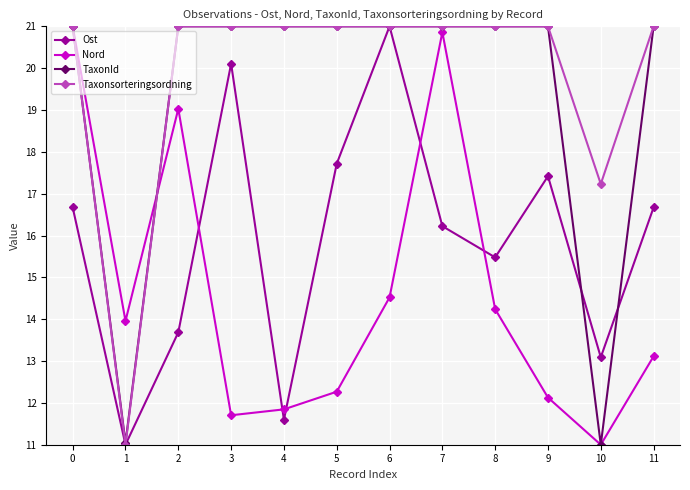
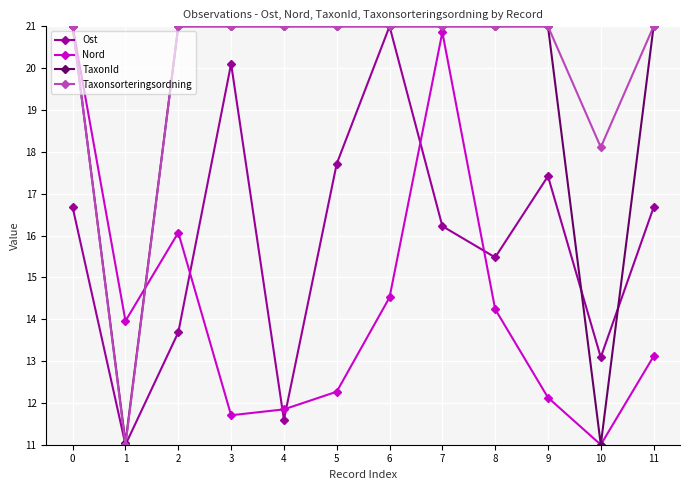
Nord, 2: 19.0 -> 16.1
Taxonsorteringsordning, 10: 17.2 -> 18.1
